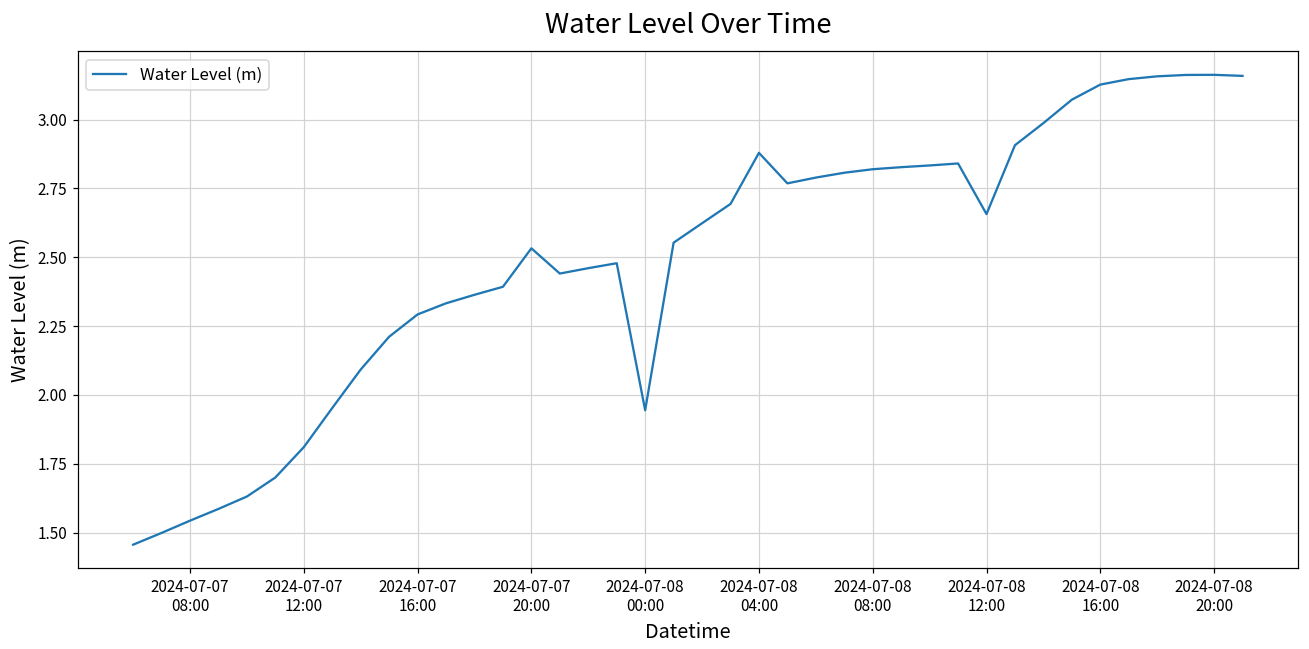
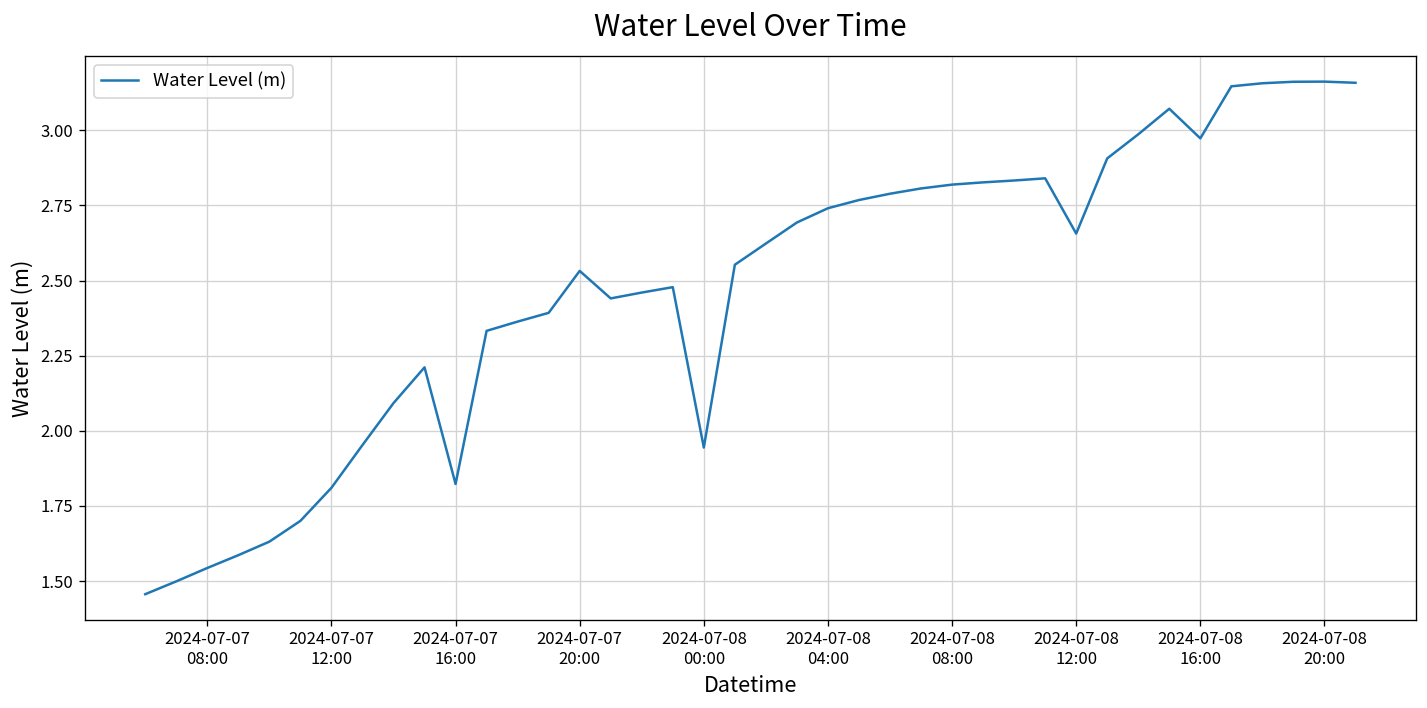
2024-07-07 16:00: 2.29 -> 1.82
2024-07-08 04:00: 2.88 -> 2.74
2024-07-08 16:00: 3.13 -> 2.97
